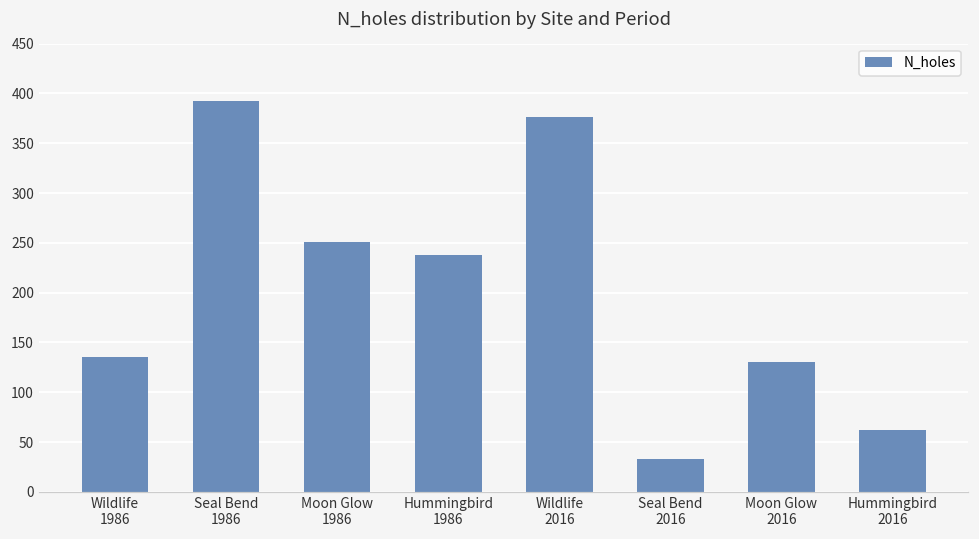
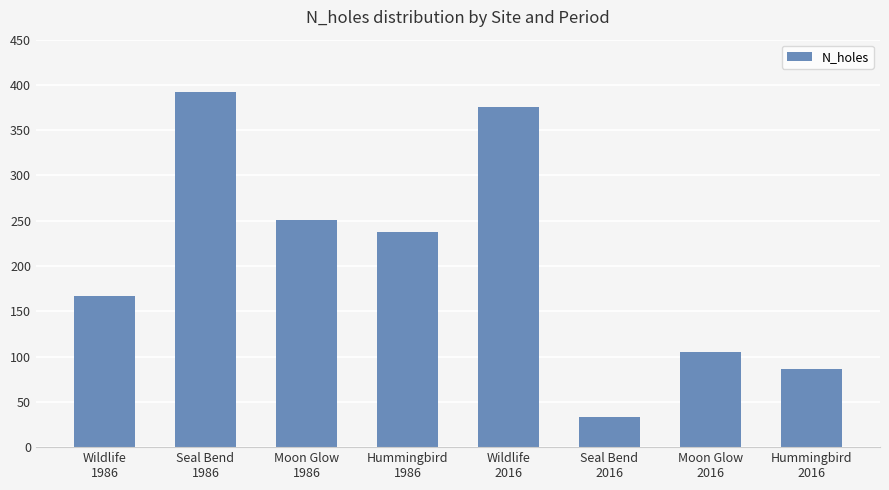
Wildlife 1986: 140 -> 170
Moon Glow 2016: 130 -> 110
Hummingbird 2016: 60 -> 90
